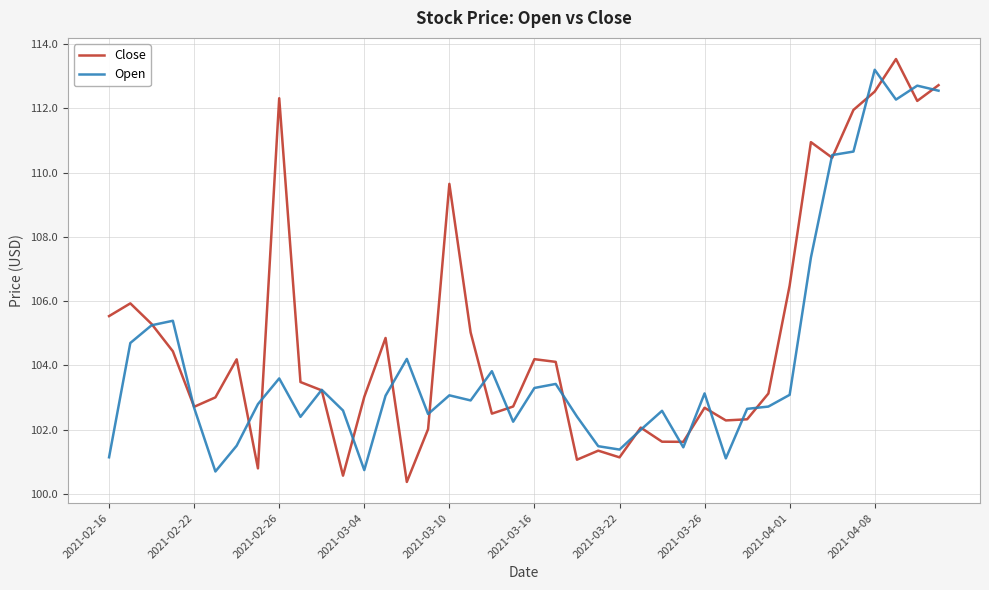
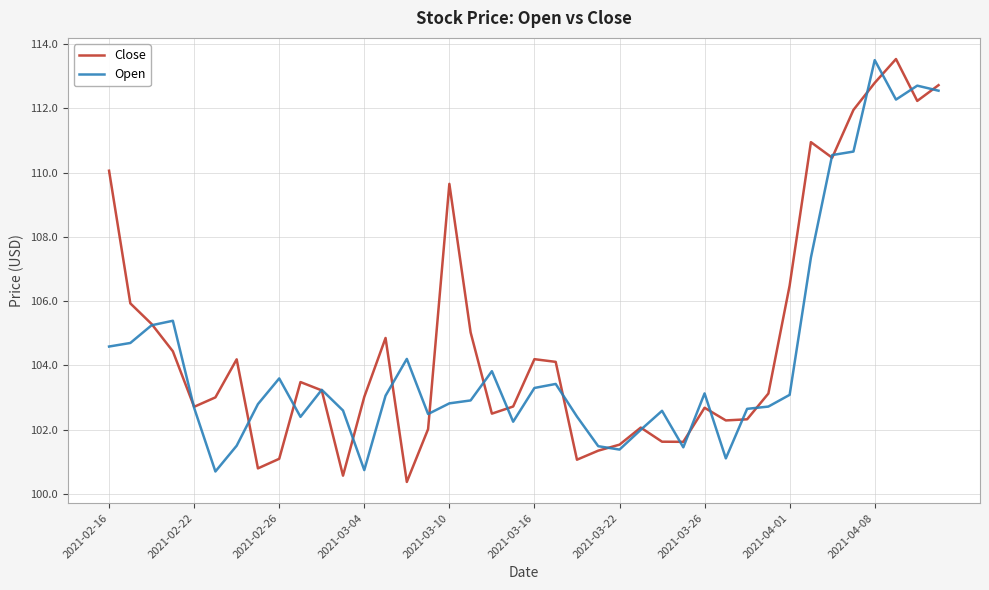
Close, 2021-02-16: 105.5 -> 110.1
Open, 2021-02-16: 101.1 -> 104.6
Close, 2021-02-26: 112.3 -> 101.1
Open, 2021-03-10: 103.1 -> 102.8
Close, 2021-03-22: 101.1 -> 101.5
Close, 2021-04-08: 112.5 -> 112.8
Open, 2021-04-08: 113.2 -> 113.5
